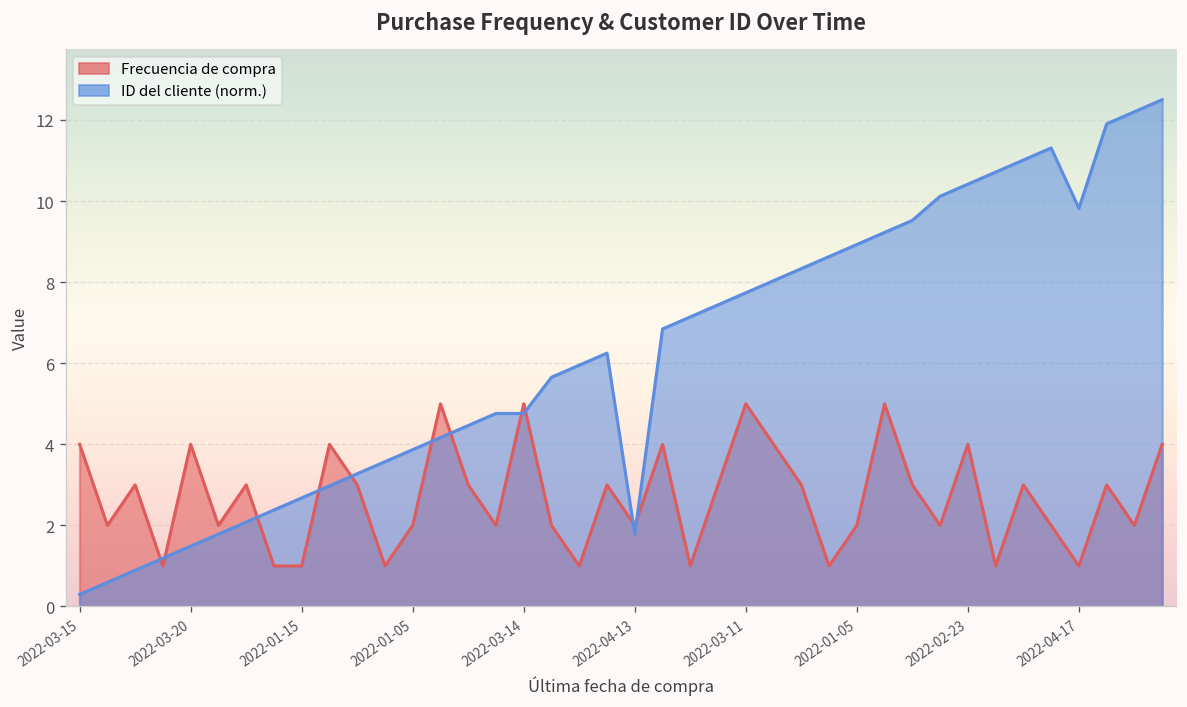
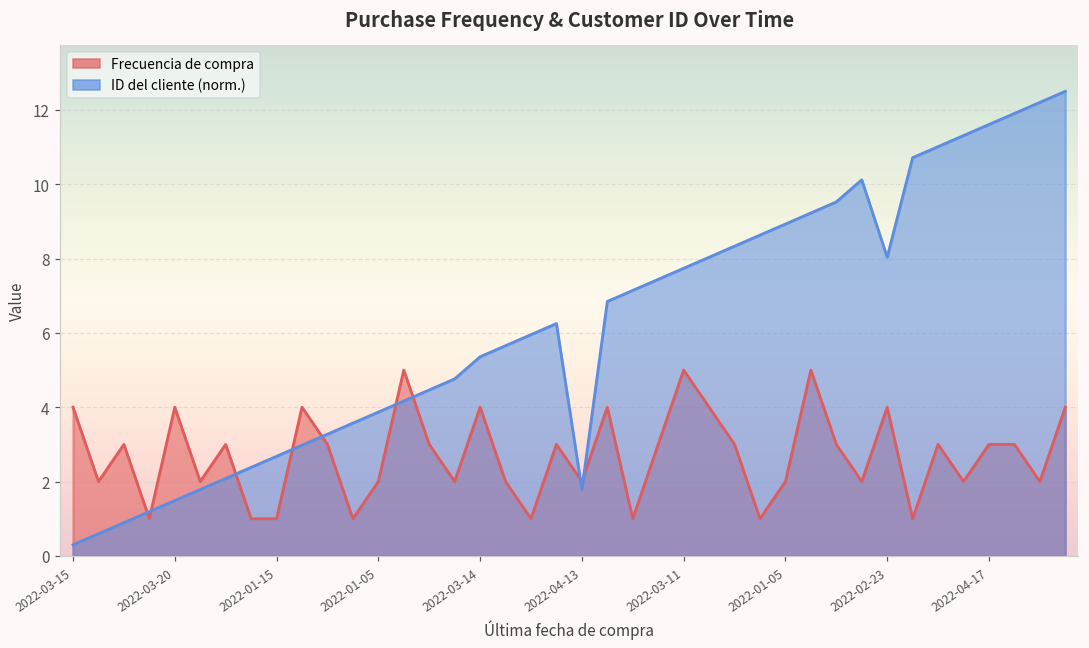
Frecuencia de compra, 2022-03-14: 5 -> 4
ID del cliente (norm.), 2022-03-14: 4.8 -> 5.4
ID del cliente (norm.), 2022-02-23: 10.4 -> 8.0
Frecuencia de compra, 2022-04-17: 1 -> 3
ID del cliente (norm.), 2022-04-17: 9.8 -> 11.6
